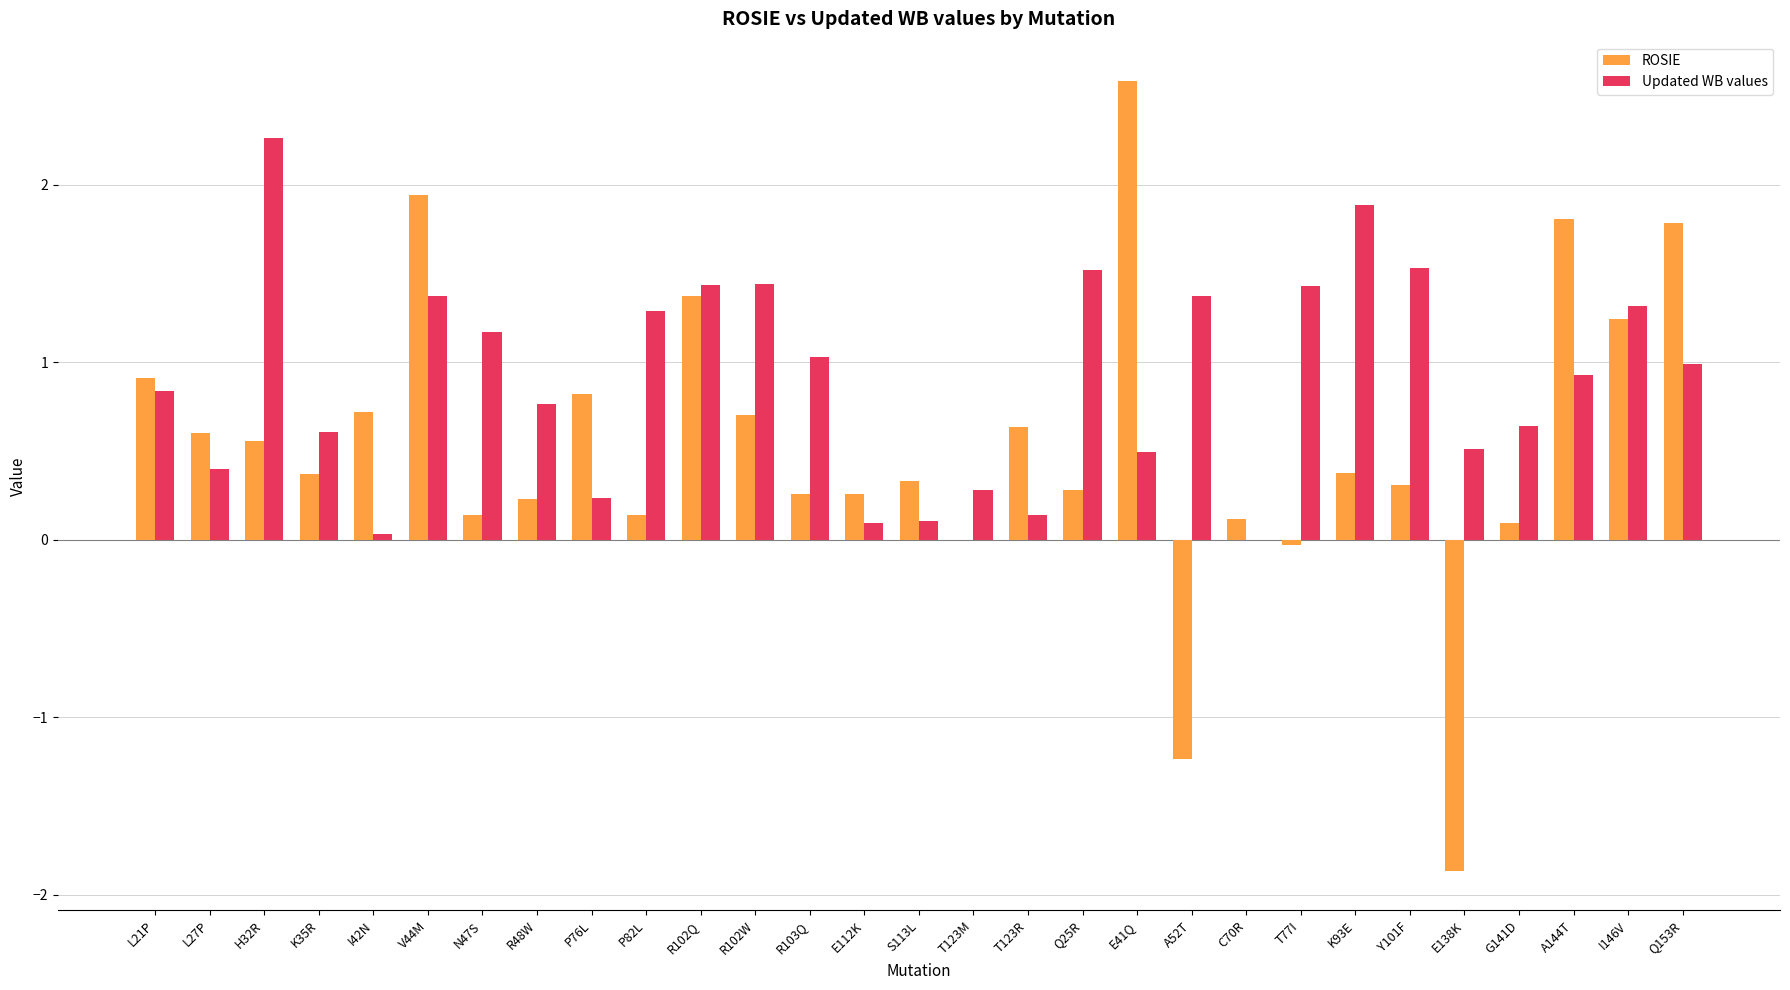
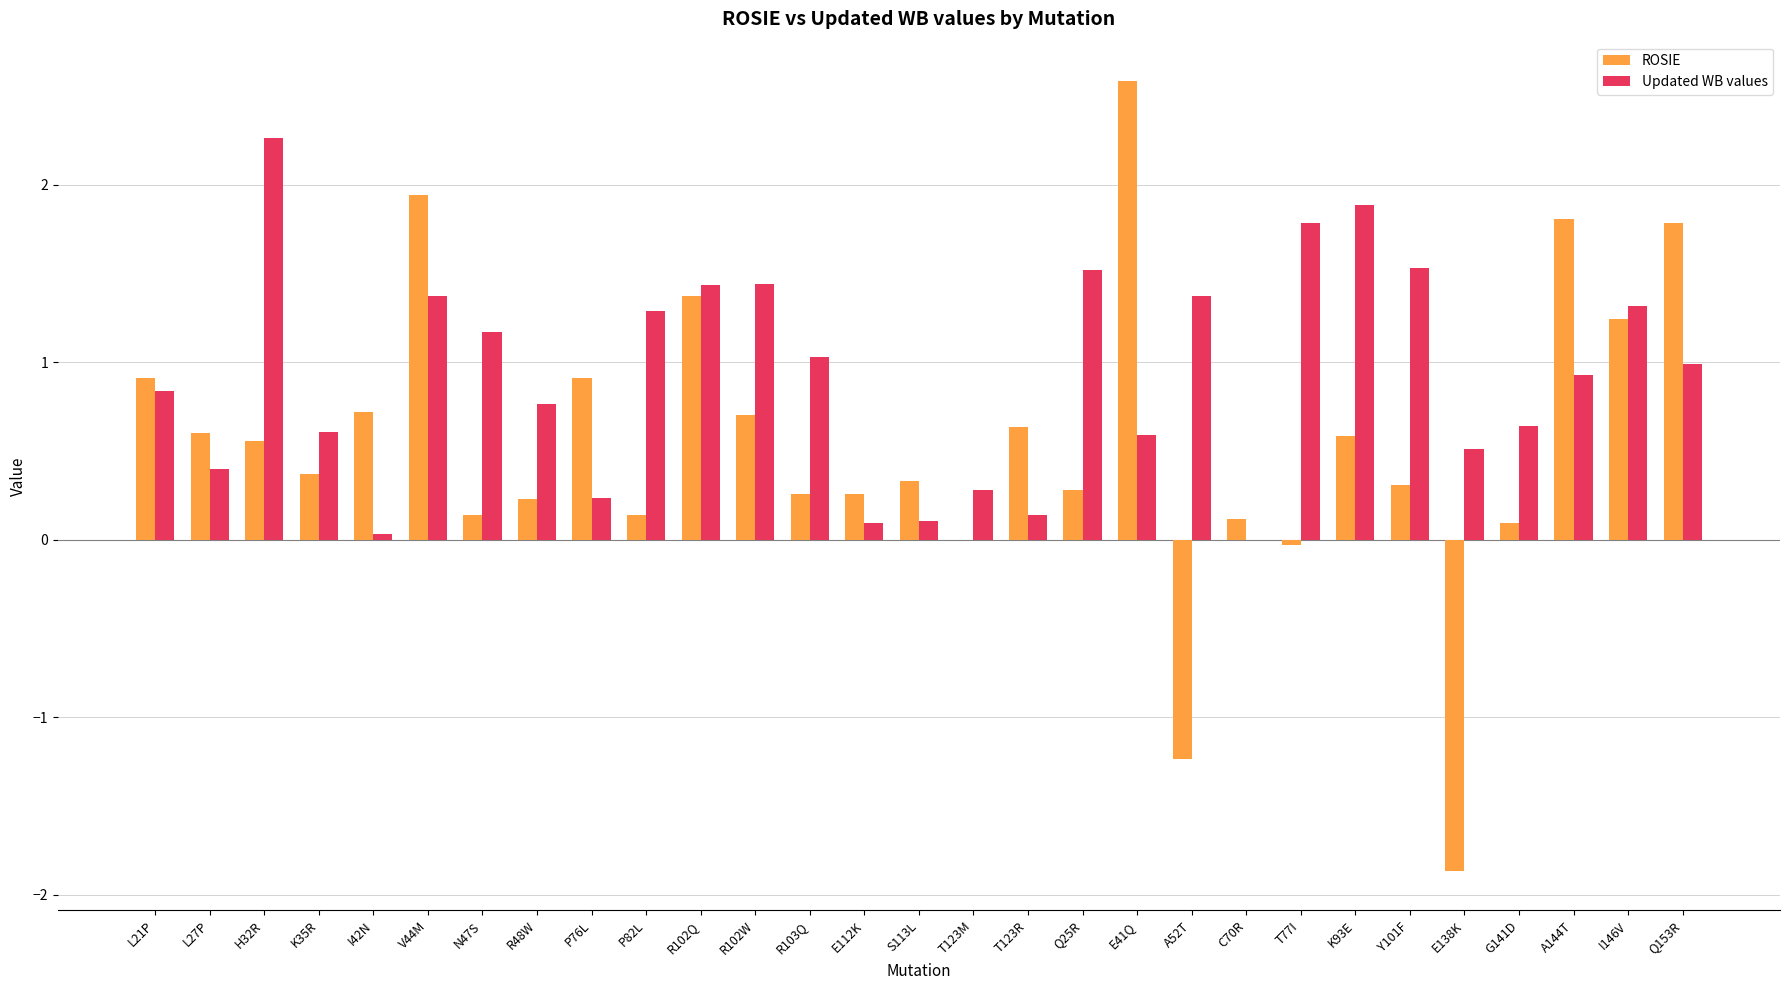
ROSIE, P76L: 0.82 -> 0.91
Updated WB values, E41Q: 0.49 -> 0.59
Updated WB values, T77I: 1.43 -> 1.79
ROSIE, K93E: 0.38 -> 0.59
